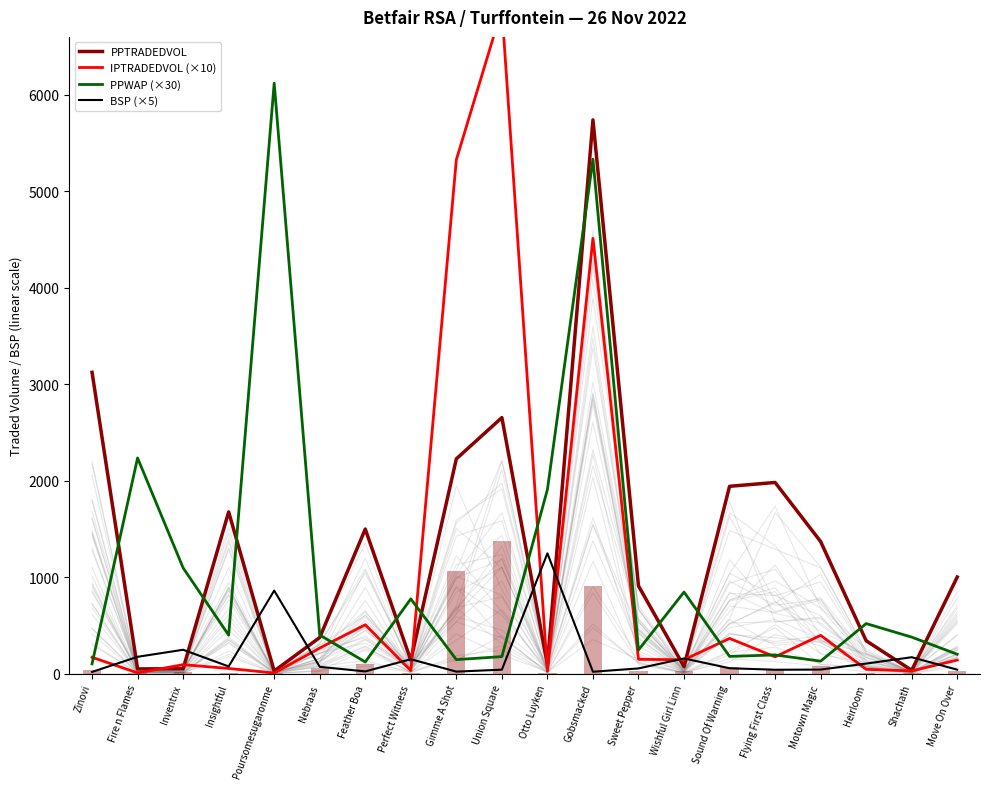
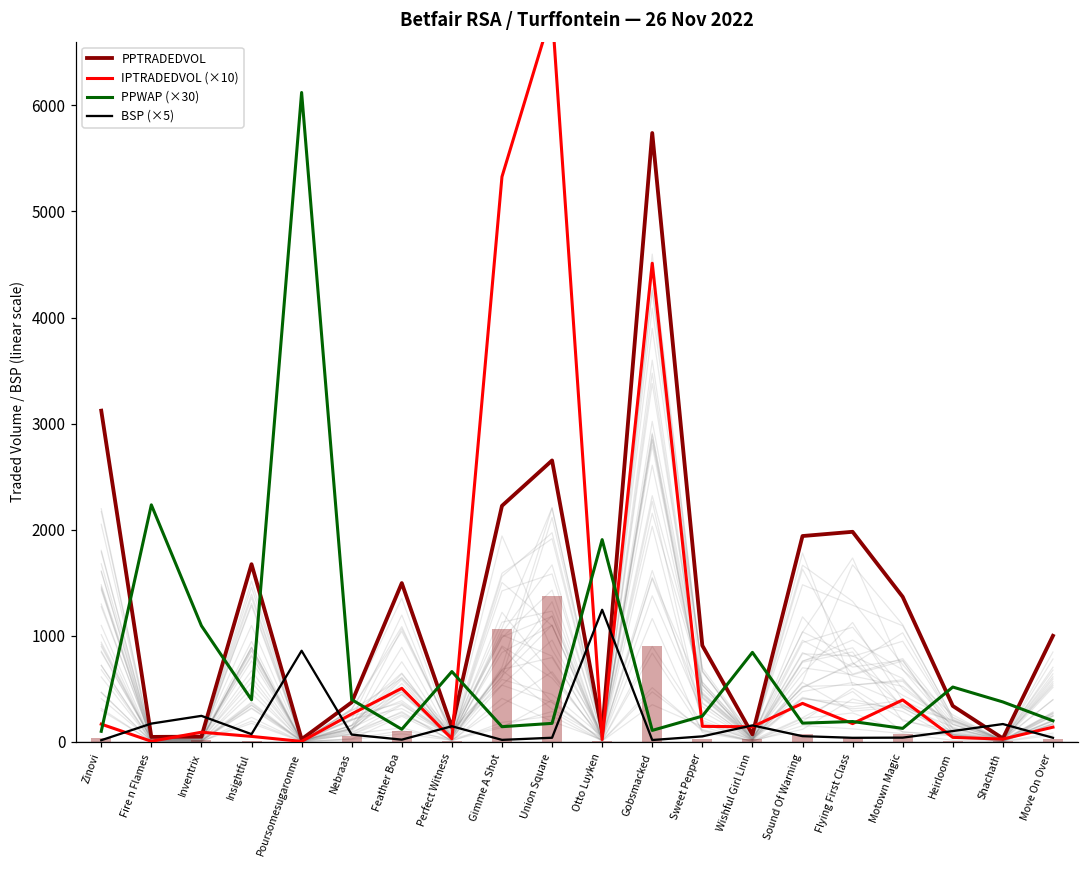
PPWAP (×30), Perfect Witness: 800 -> 700
PPWAP (×30), Gobsmacked: 5300 -> 100
